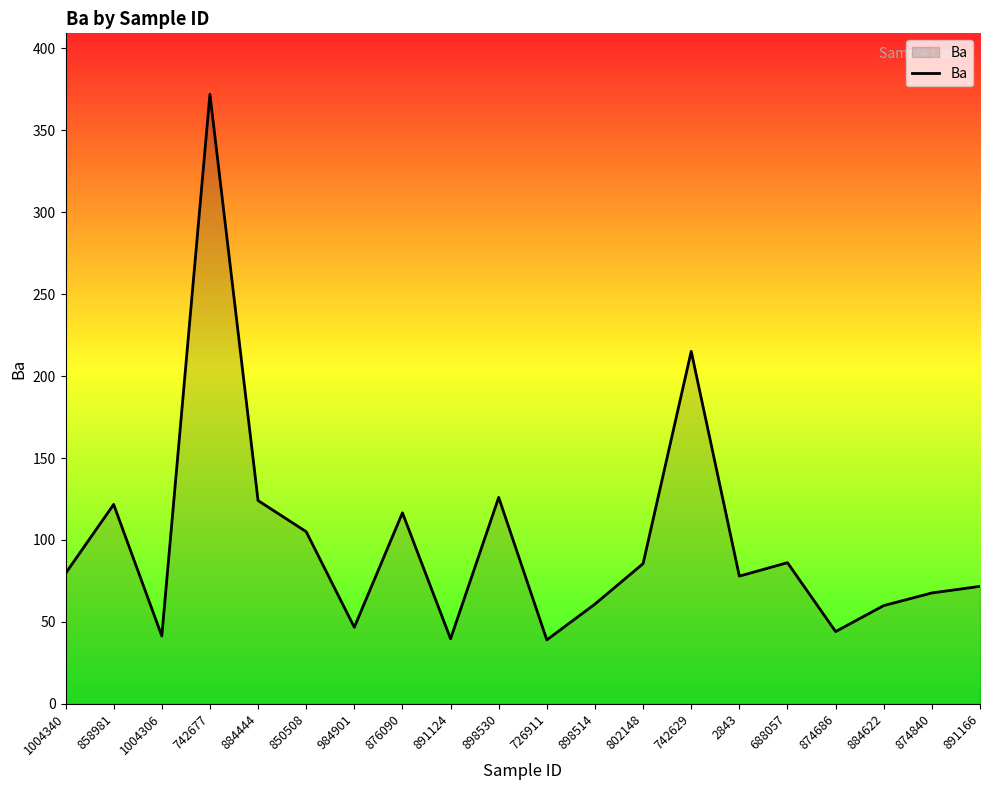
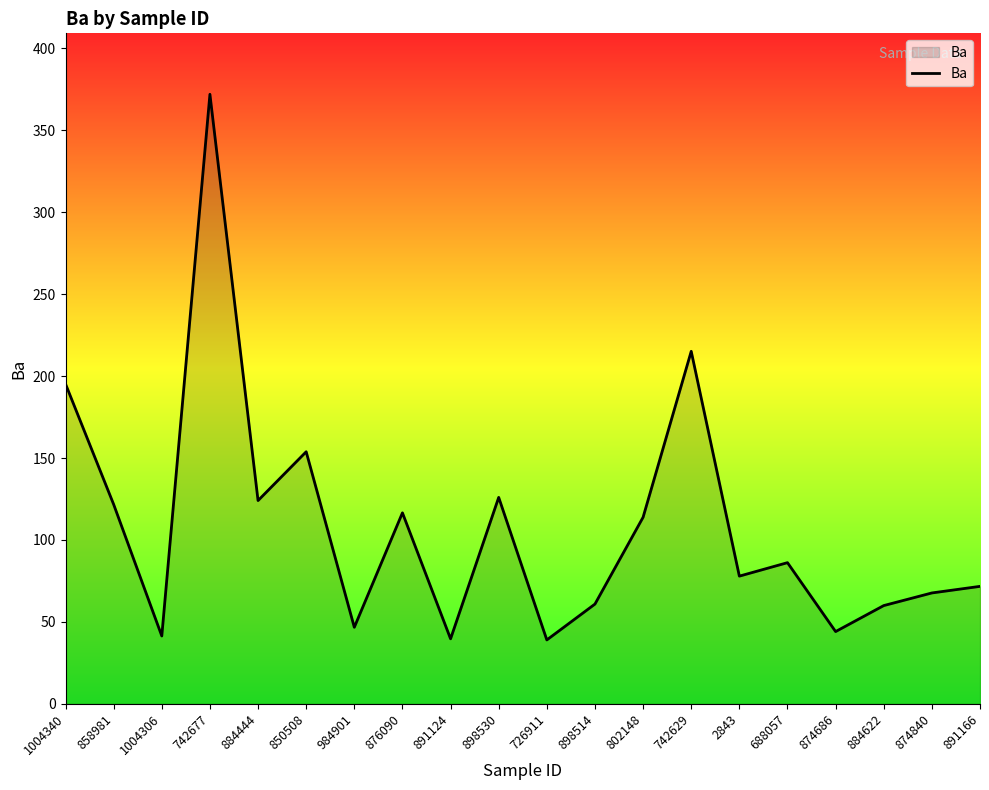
1004340: 80 -> 195
850508: 105 -> 154
802148: 86 -> 114
